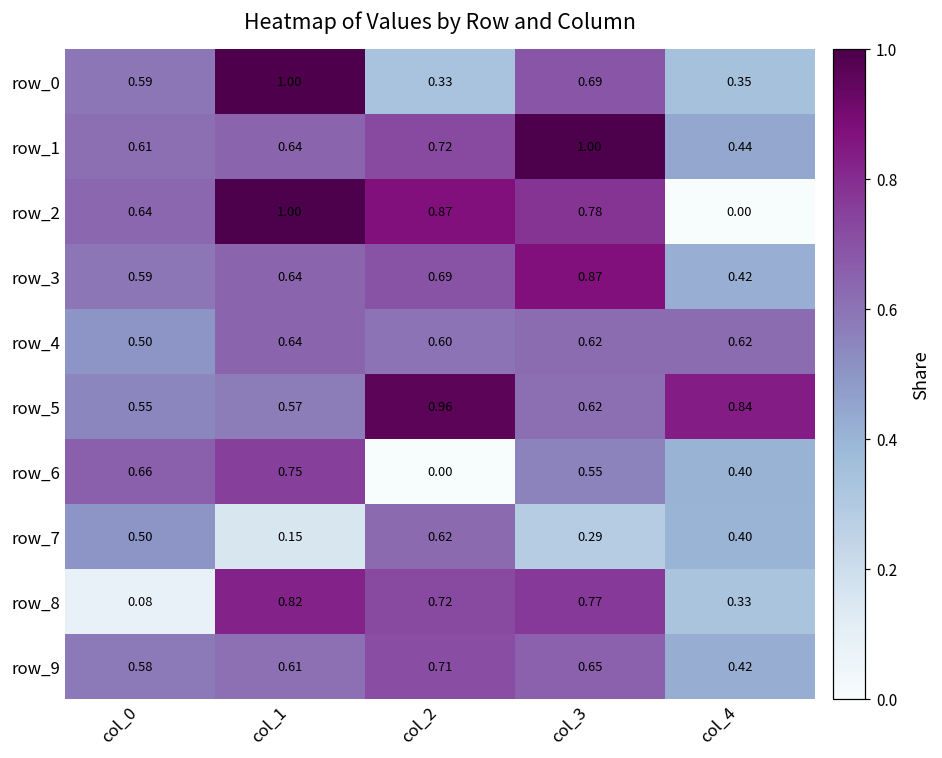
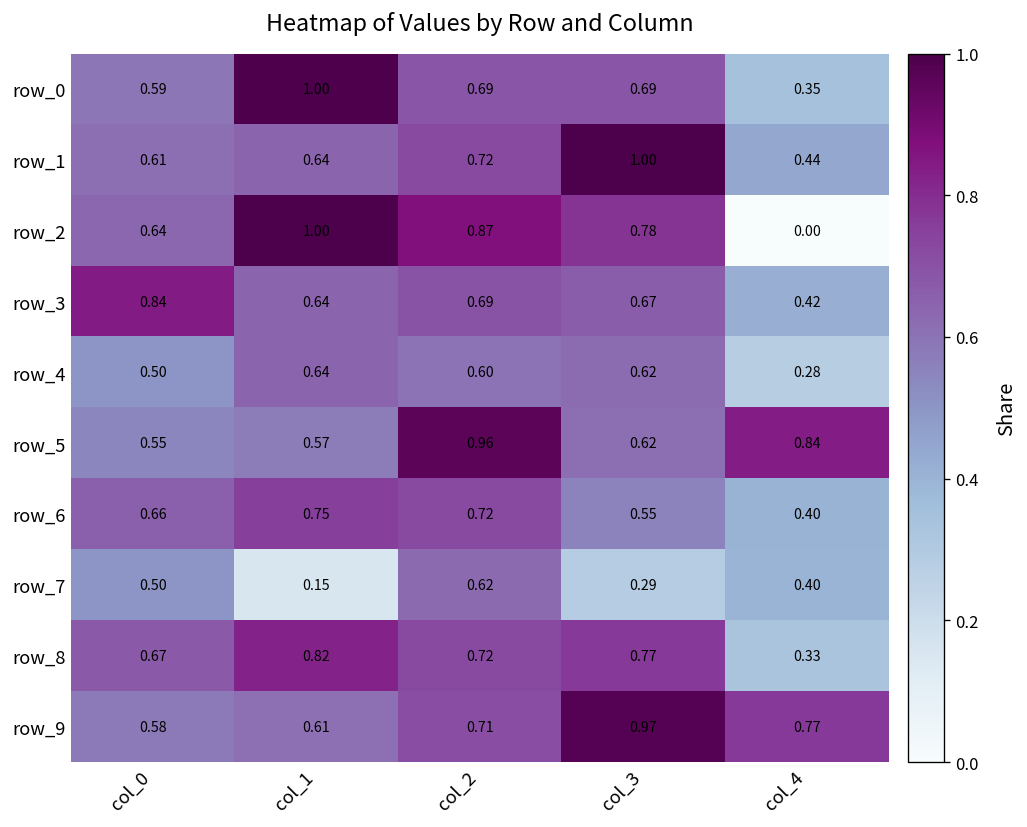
row_0, col_2: 0.33 -> 0.69
row_3, col_0: 0.59 -> 0.84
row_3, col_3: 0.87 -> 0.67
row_4, col_4: 0.62 -> 0.28
row_6, col_2: 0.00 -> 0.72
row_8, col_0: 0.08 -> 0.67
row_9, col_3: 0.65 -> 0.97
row_9, col_4: 0.42 -> 0.77
